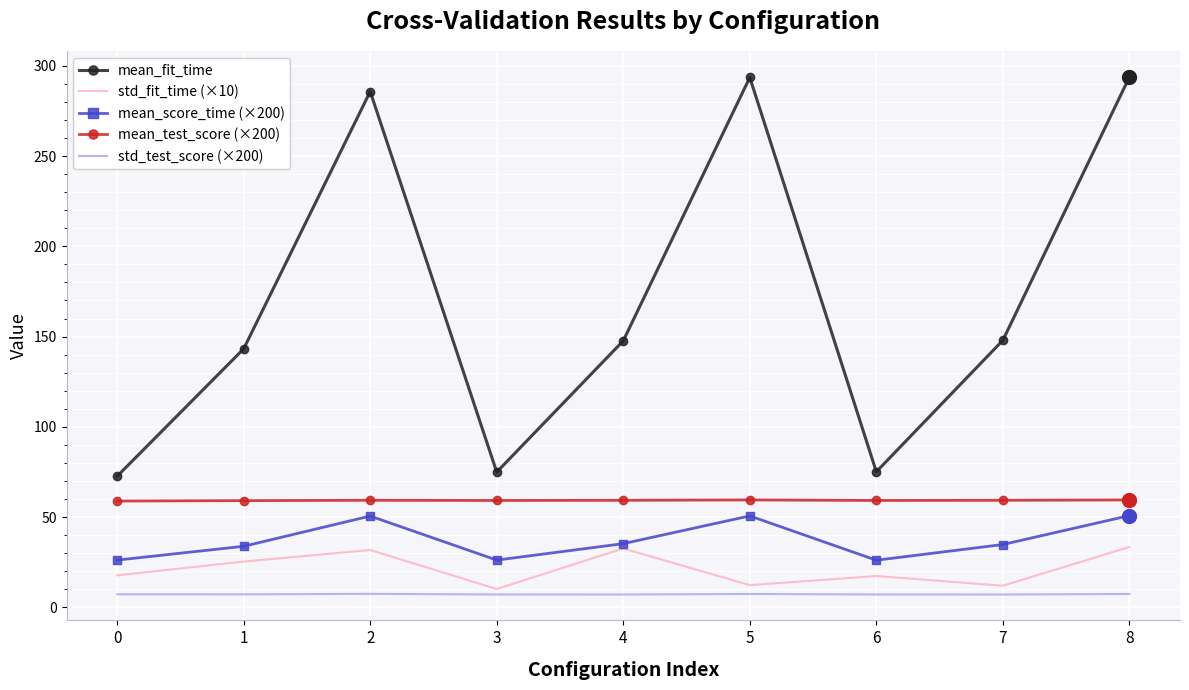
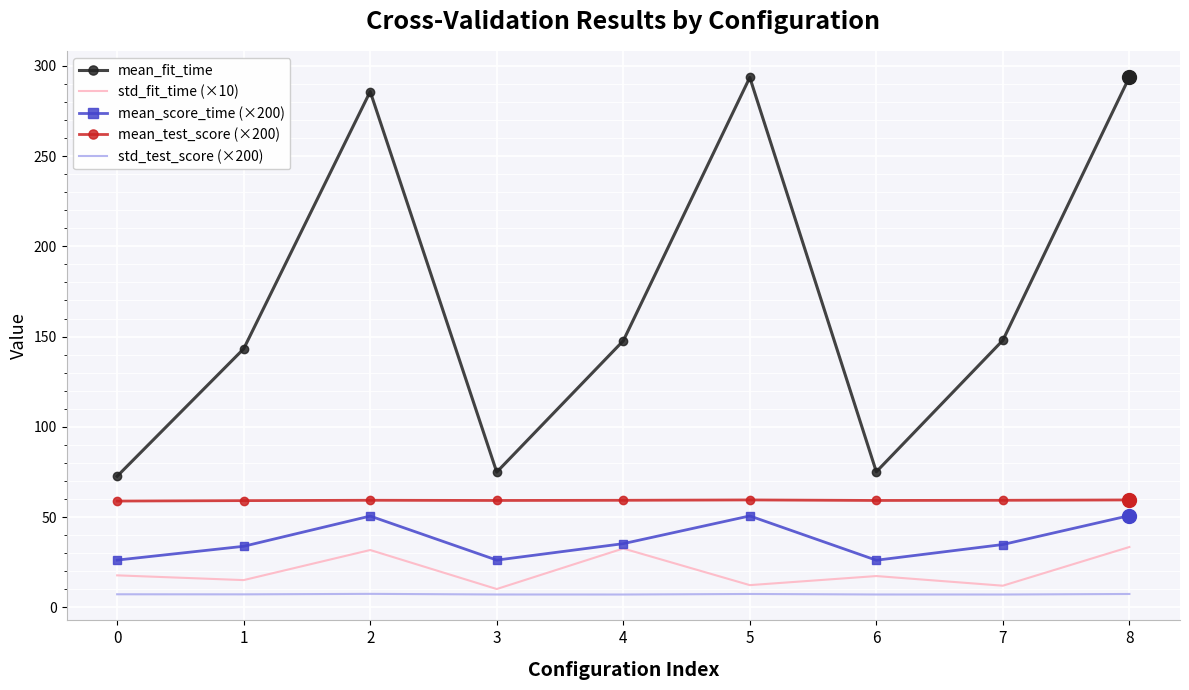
std_fit_time (×10), 1: 25 -> 15
